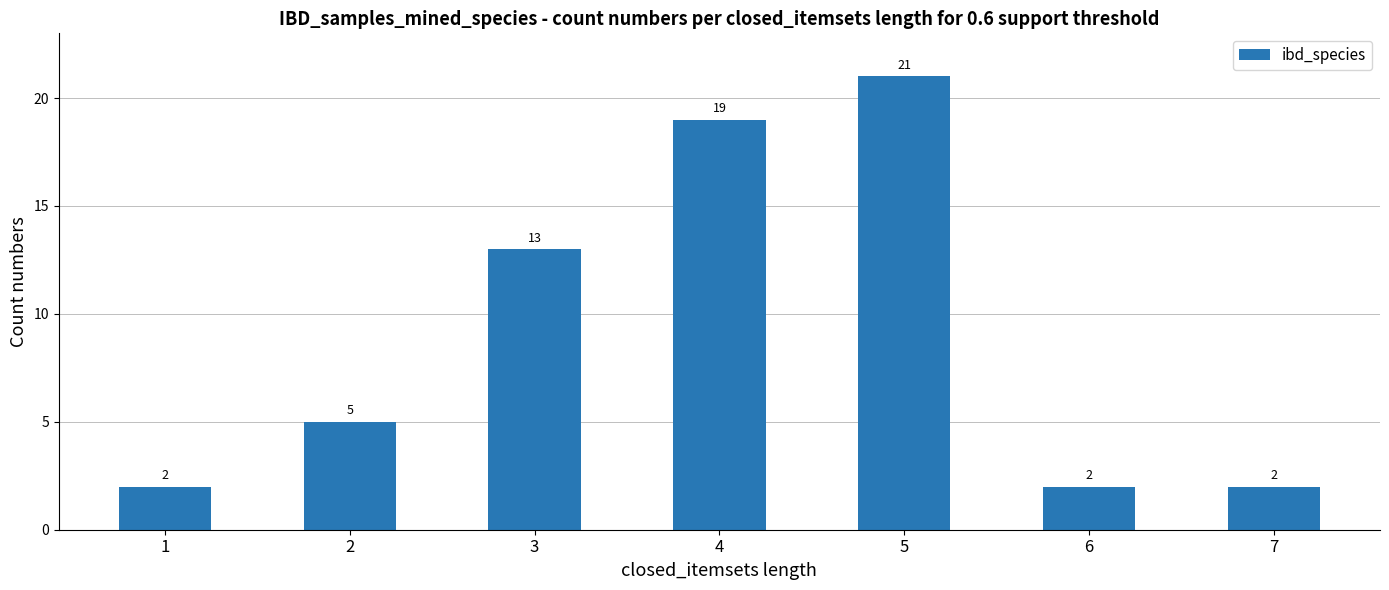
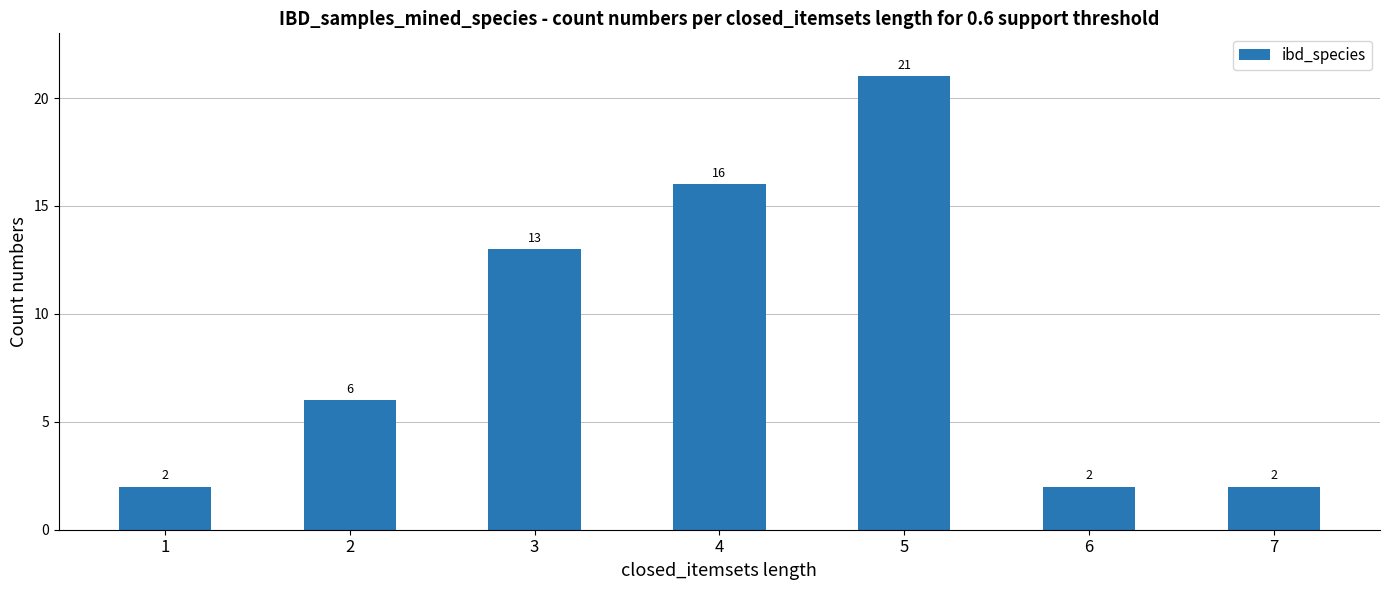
2: 5 -> 6
4: 19 -> 16
